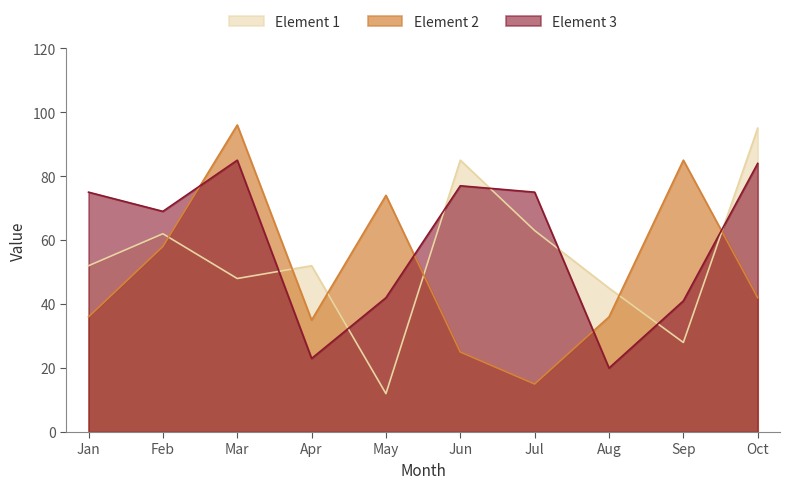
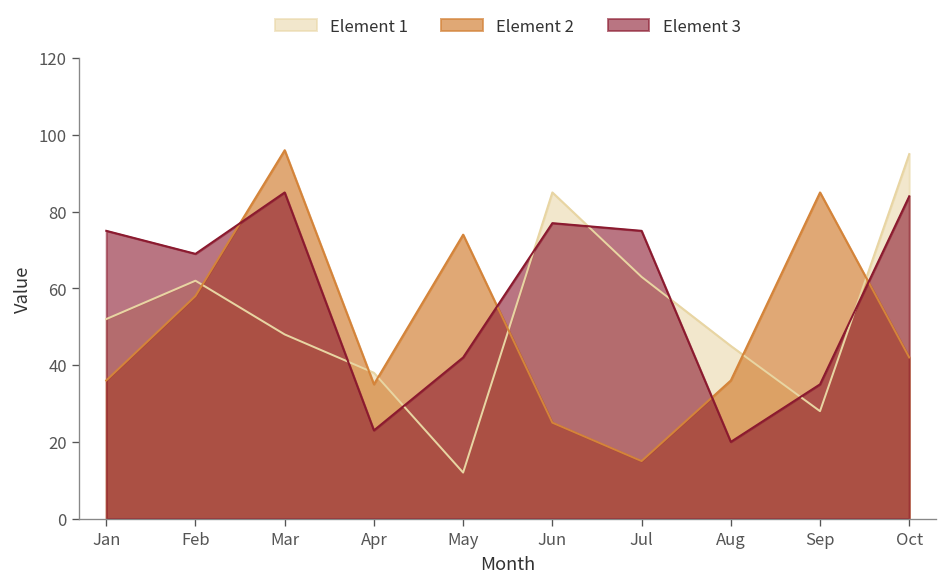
Element 1, Apr: 52 -> 38
Element 3, Sep: 41 -> 35
